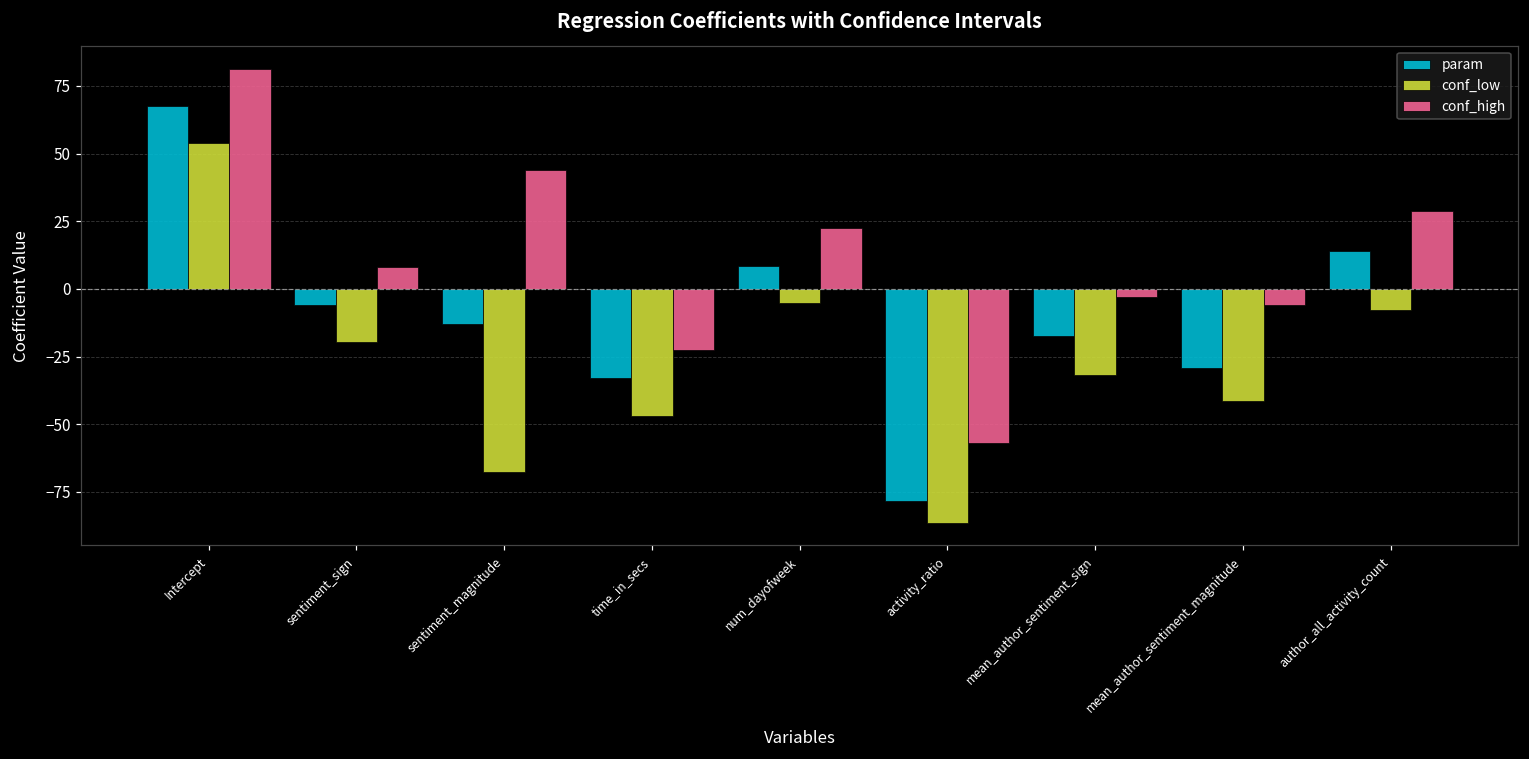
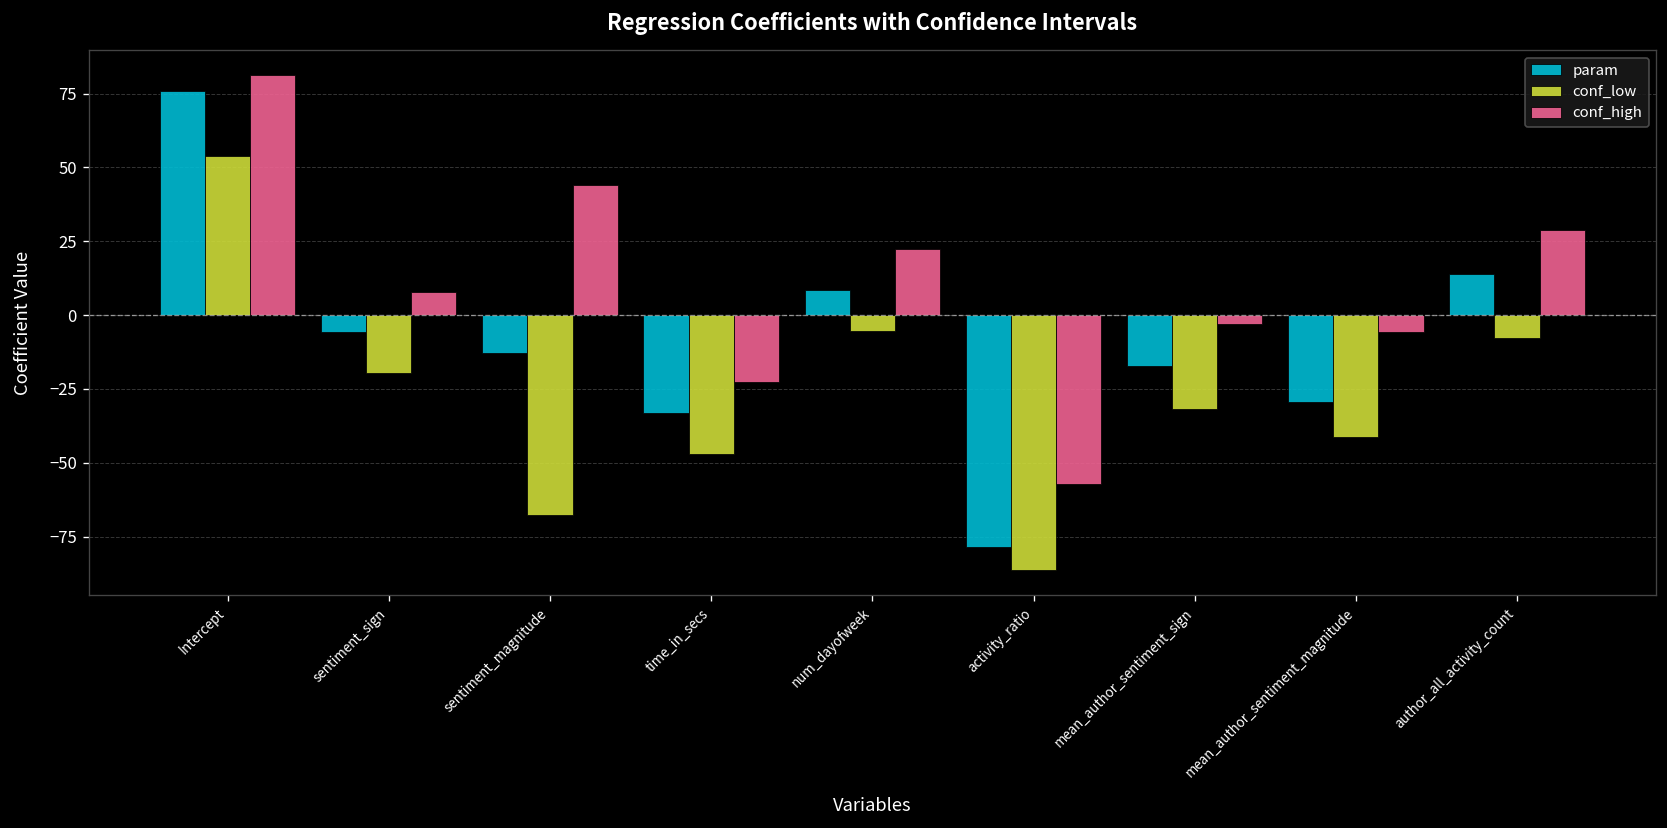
param, Intercept: 68 -> 76
